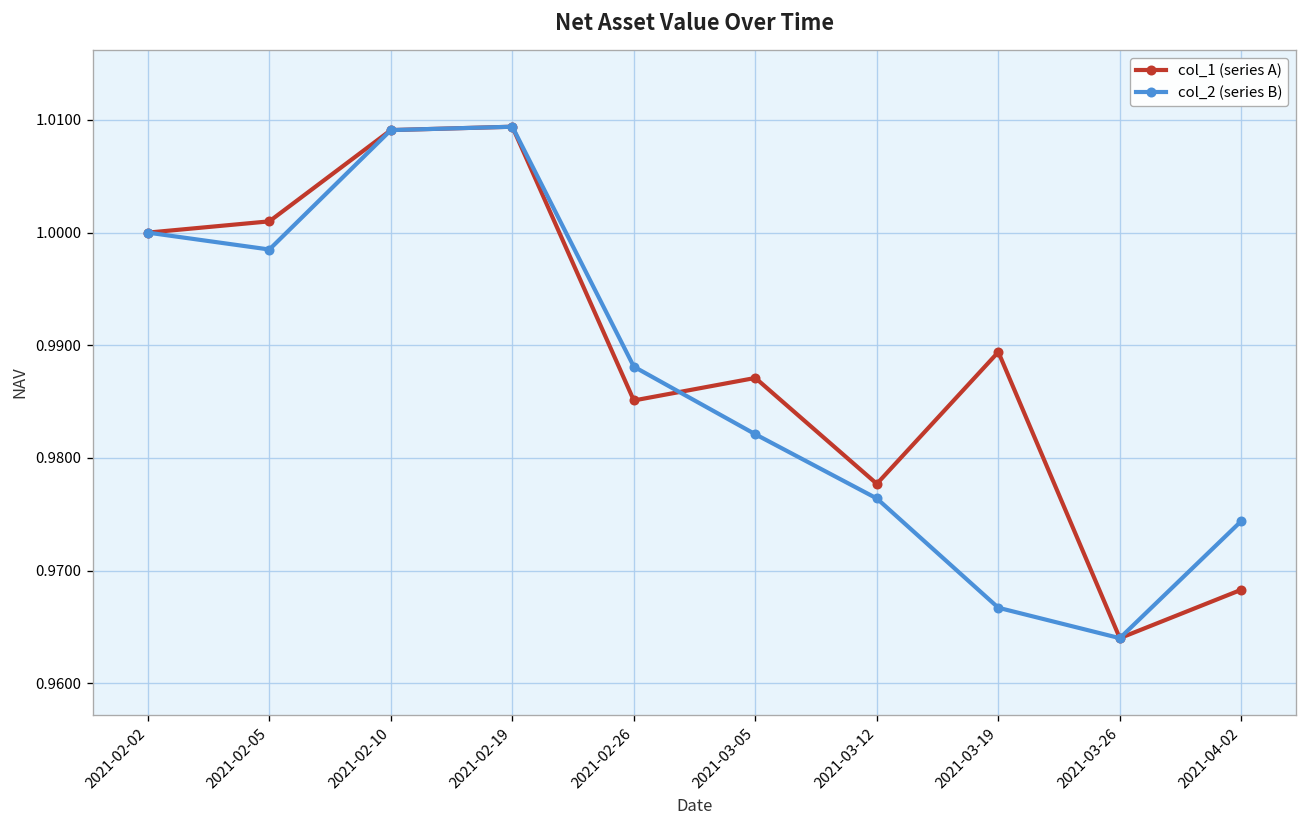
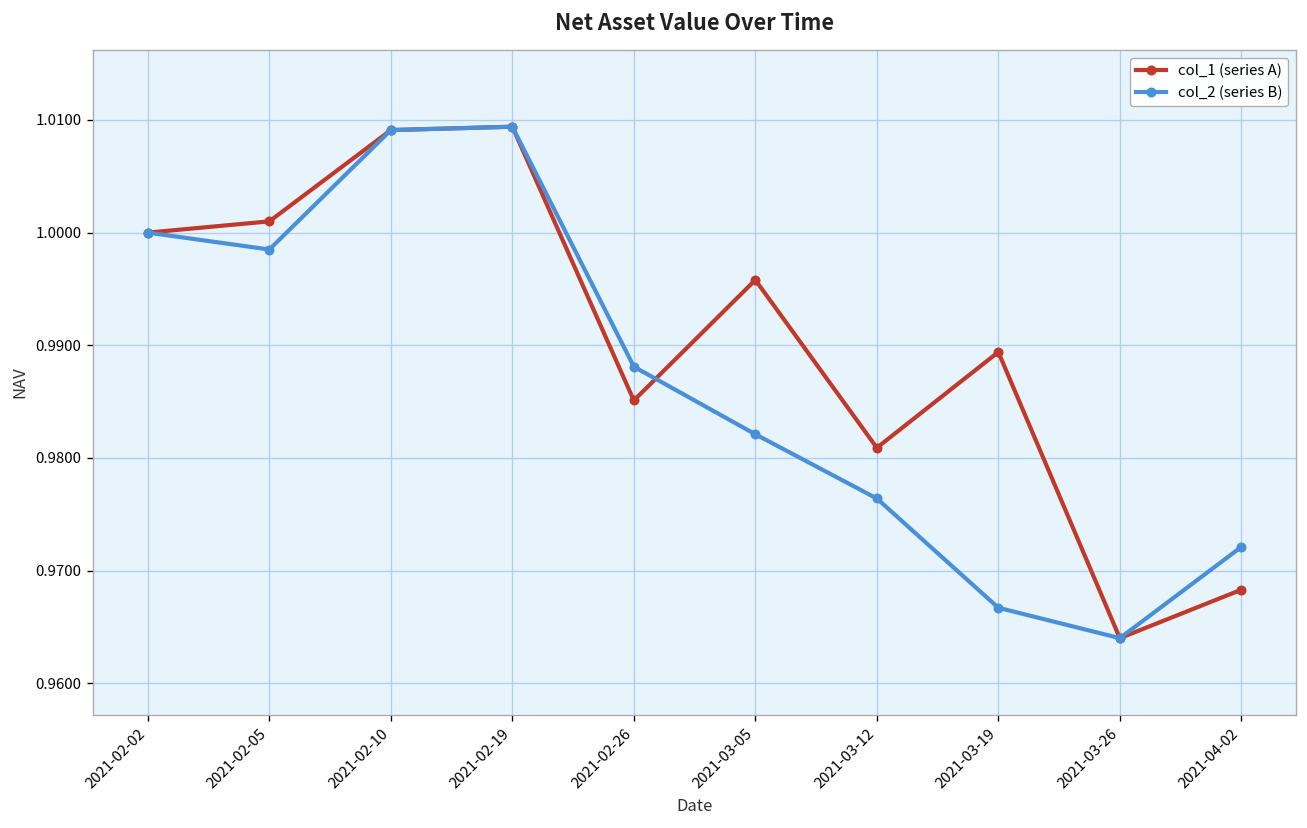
col_1 (series A), 2021-03-05: 0.987 -> 0.996
col_1 (series A), 2021-03-12: 0.978 -> 0.981
col_2 (series B), 2021-04-02: 0.974 -> 0.972
